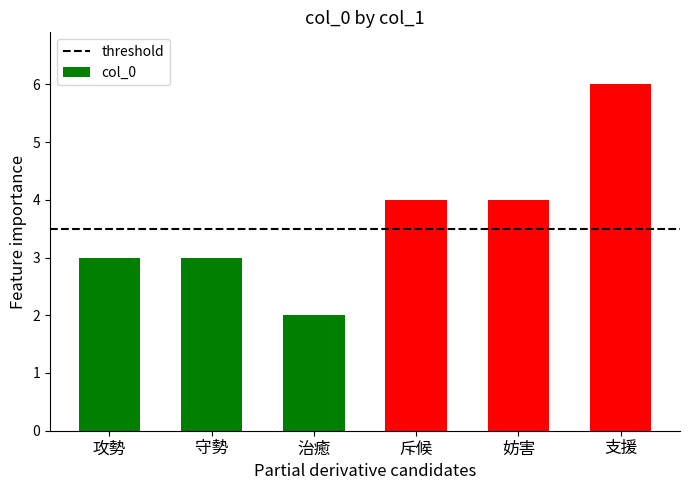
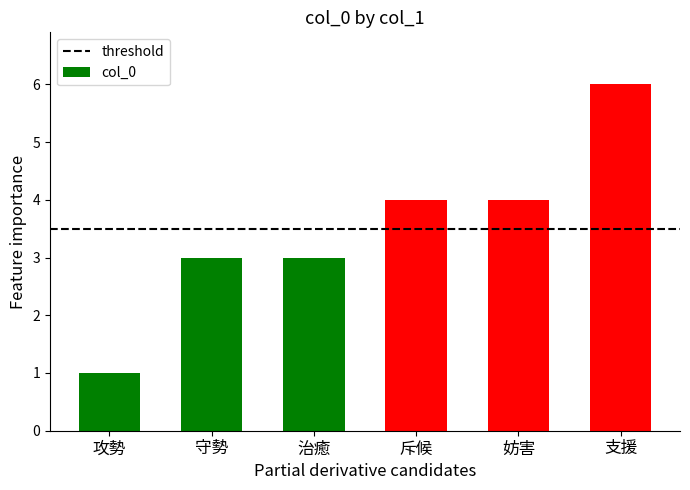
攻勢: 3 -> 1
治癒: 2 -> 3
